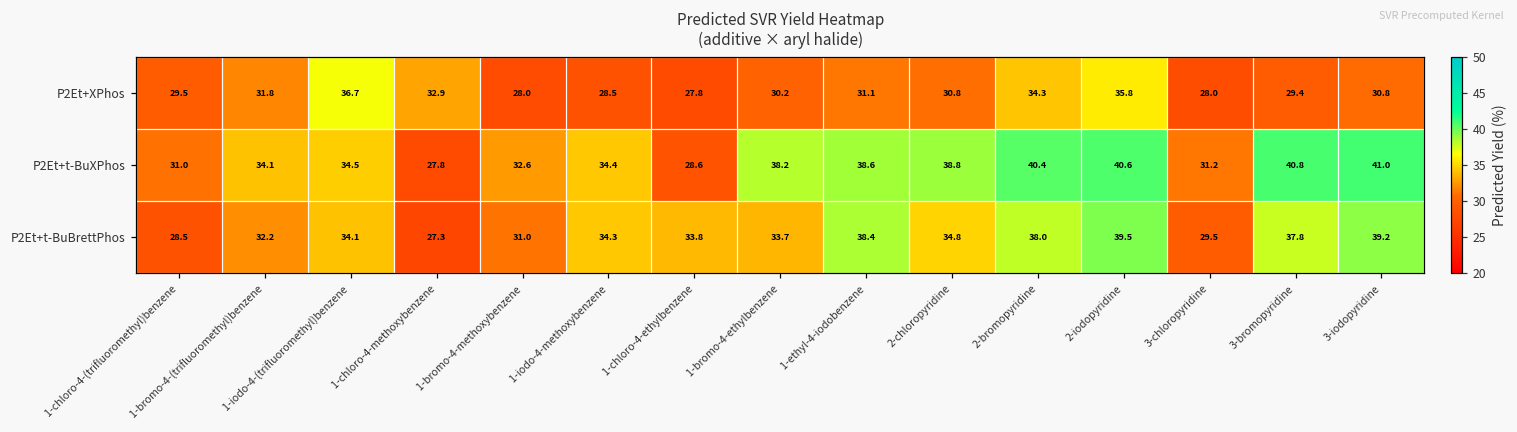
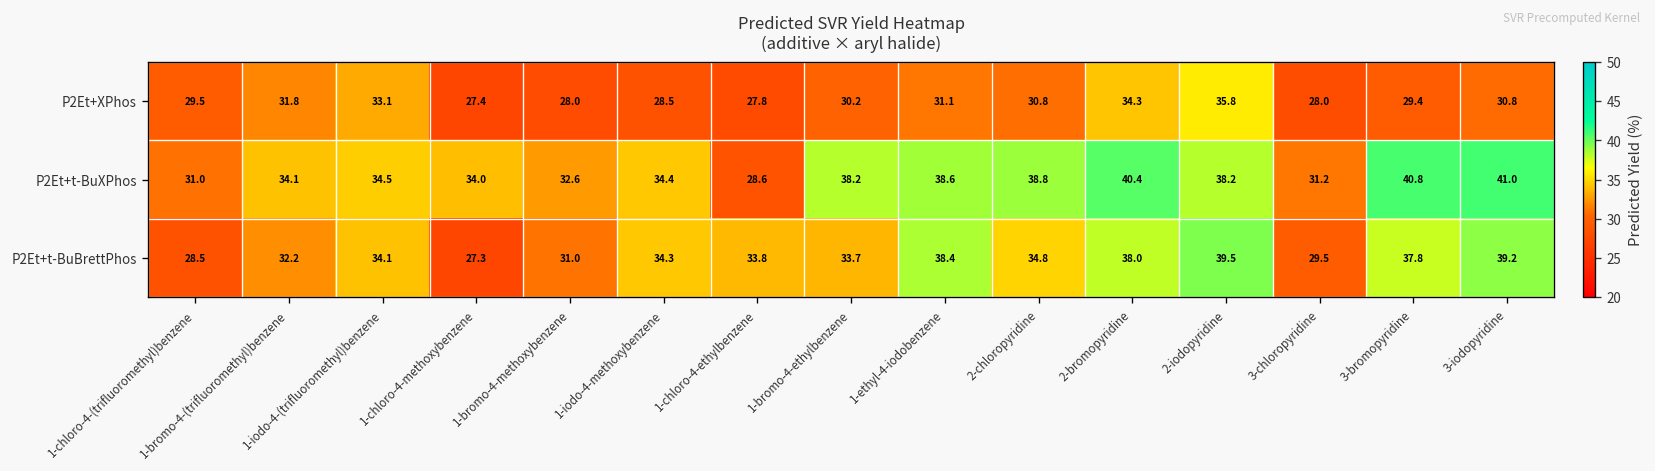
P2Et+XPhos, 1-iodo-4-(trifluoromethyl)benzene: 36.7 -> 33.1
P2Et+XPhos, 1-chloro-4-methoxybenzene: 32.9 -> 27.4
P2Et+t-BuXPhos, 1-chloro-4-methoxybenzene: 27.8 -> 34.0
P2Et+t-BuXPhos, 2-iodopyridine: 40.6 -> 38.2
